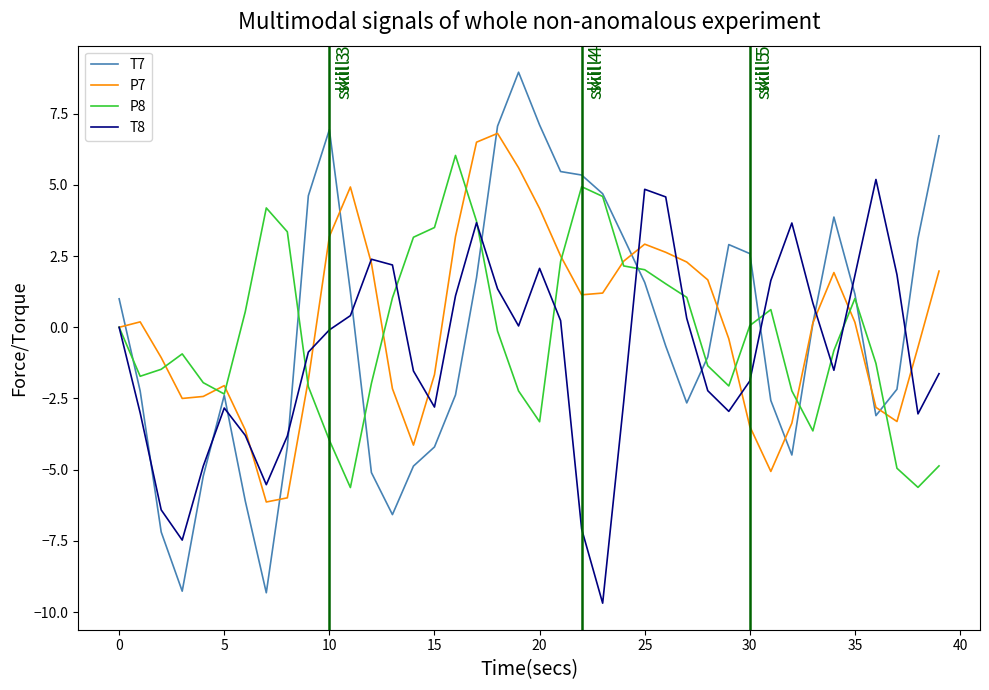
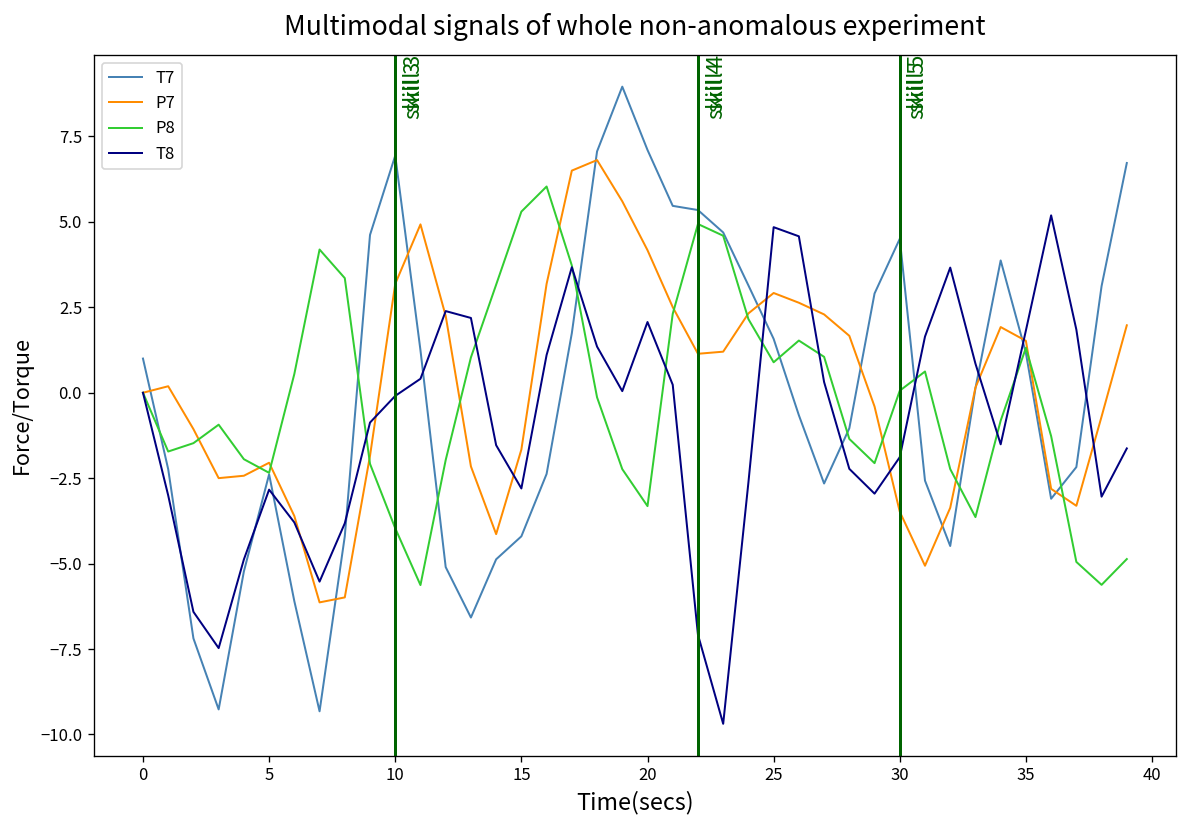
P8, 15: 3.5 -> 5.3
P8, 25: 2.0 -> 0.9
T7, 30: 2.6 -> 4.5
P7, 35: 0.2 -> 1.5
P8, 35: 1.0 -> 1.3
